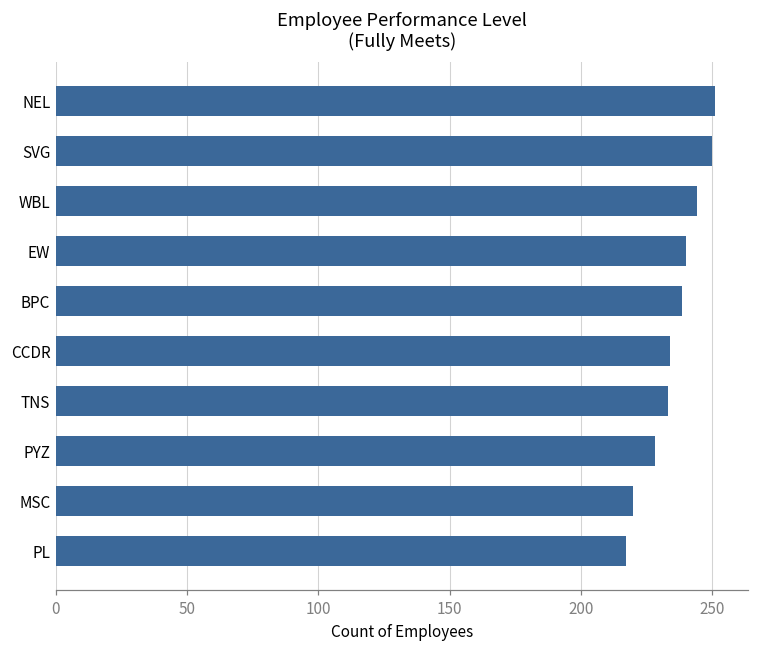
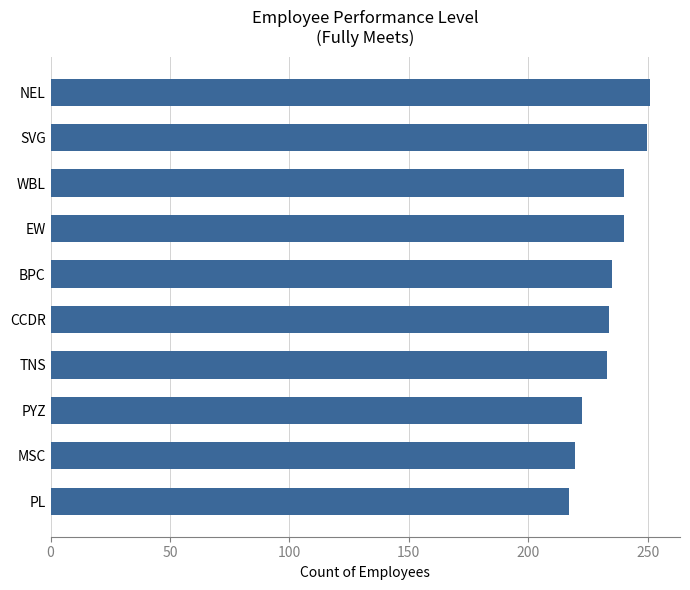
WBL: 244 -> 240
BPC: 238 -> 235
PYZ: 228 -> 223
